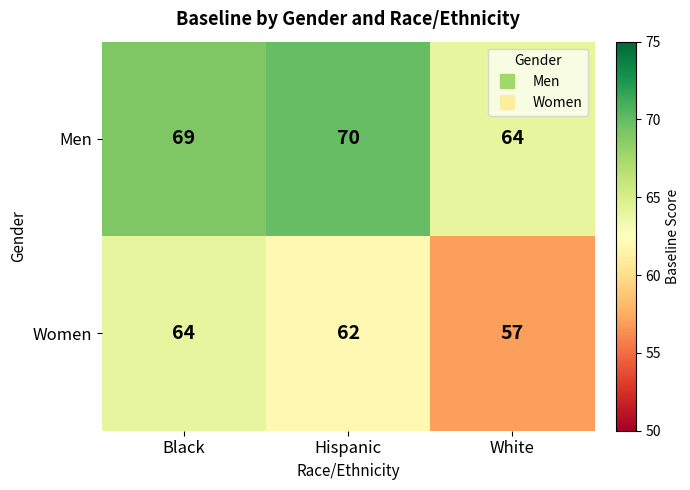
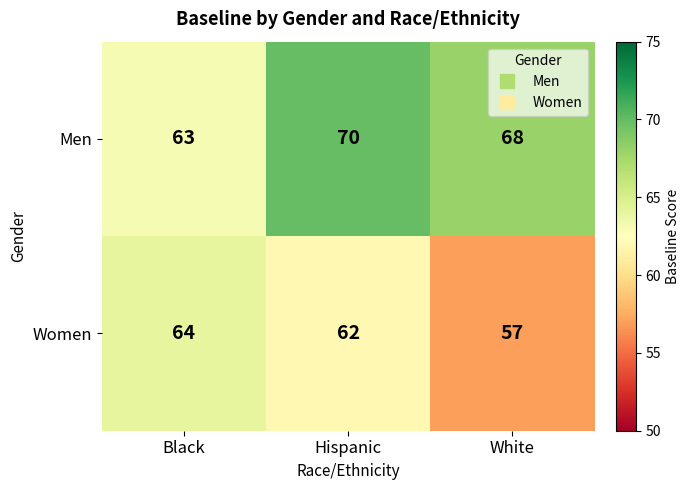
Men, Black: 69 -> 63
Men, White: 64 -> 68
